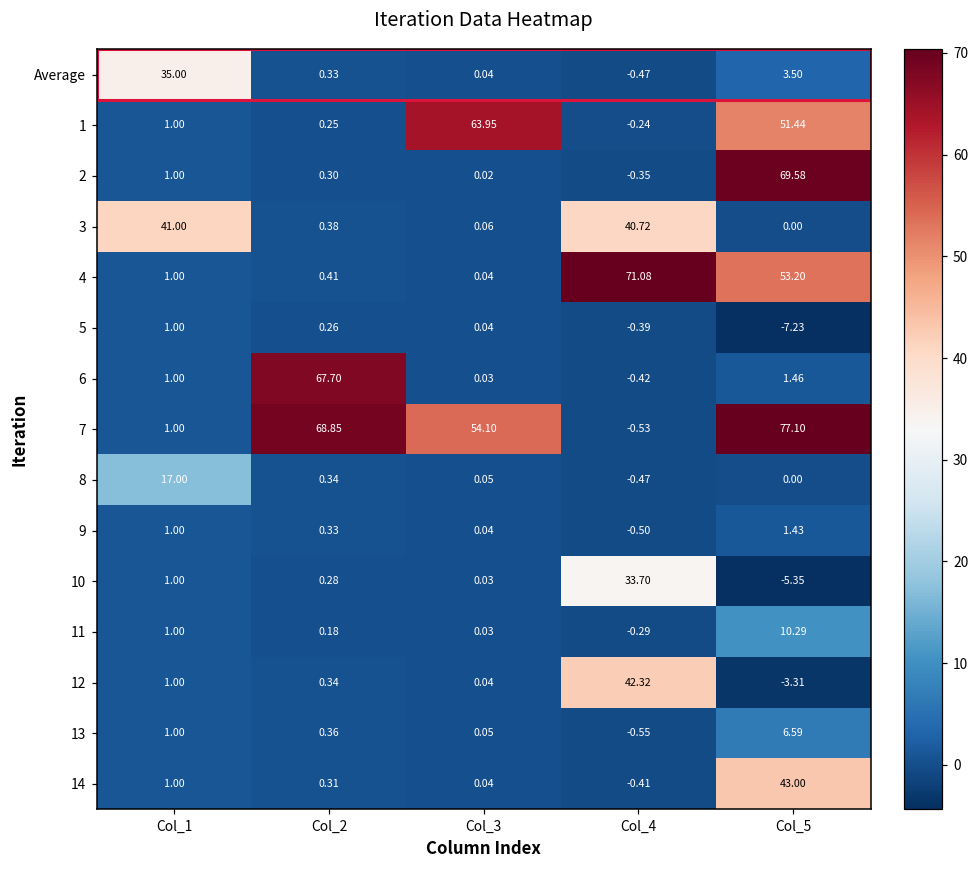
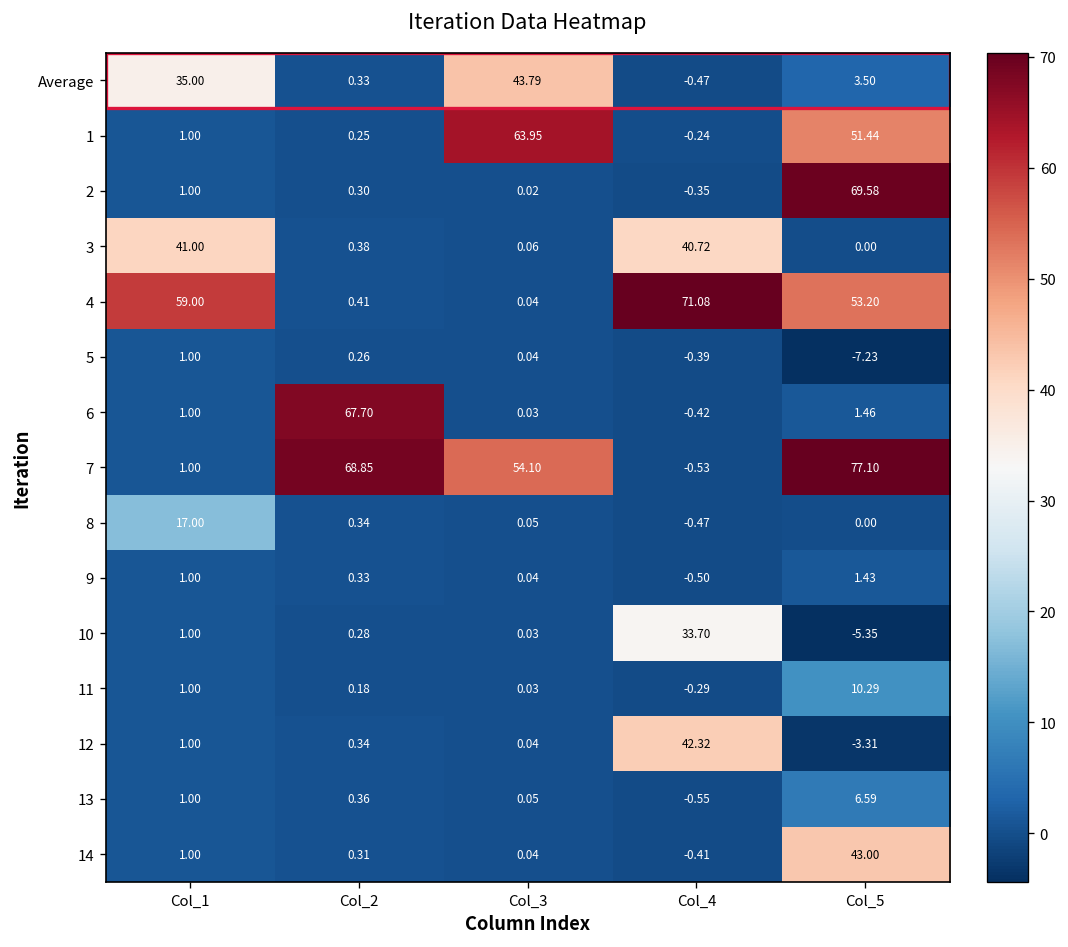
Average, Col_3: 0.04 -> 43.79
4, Col_1: 1.00 -> 59.00
